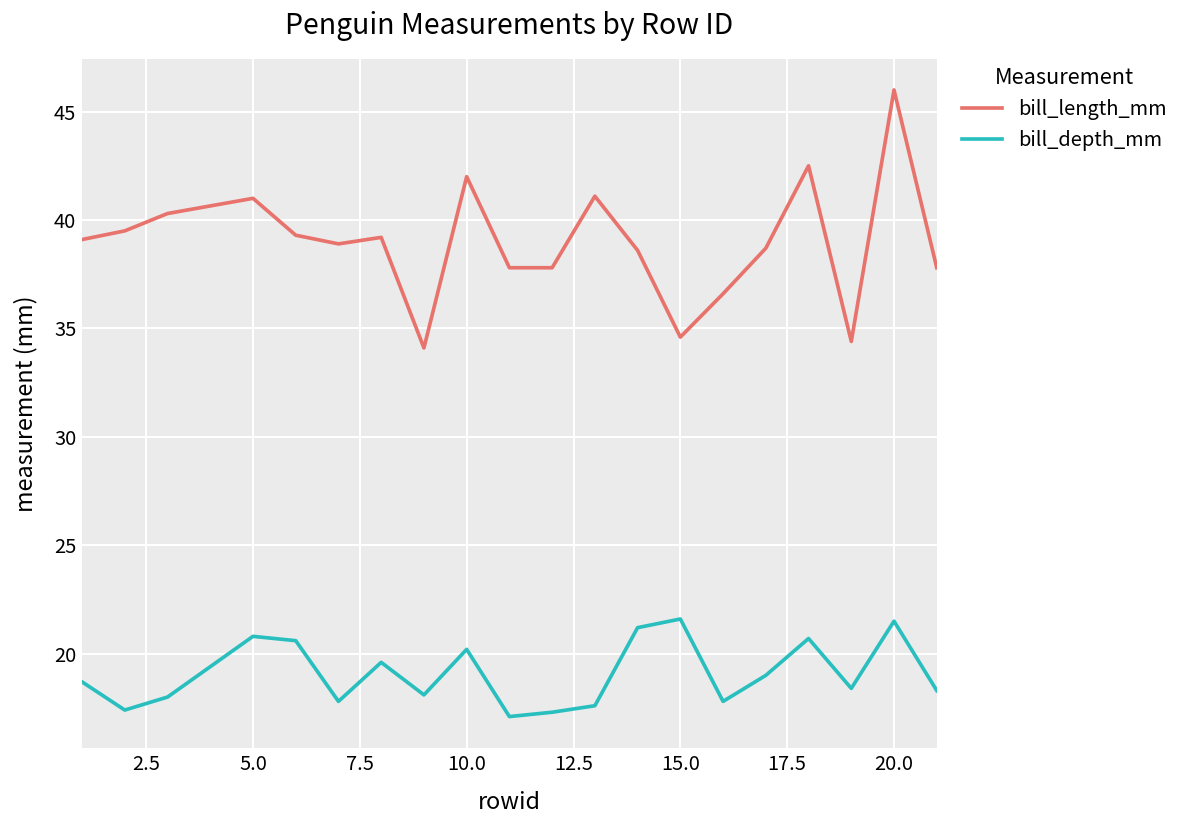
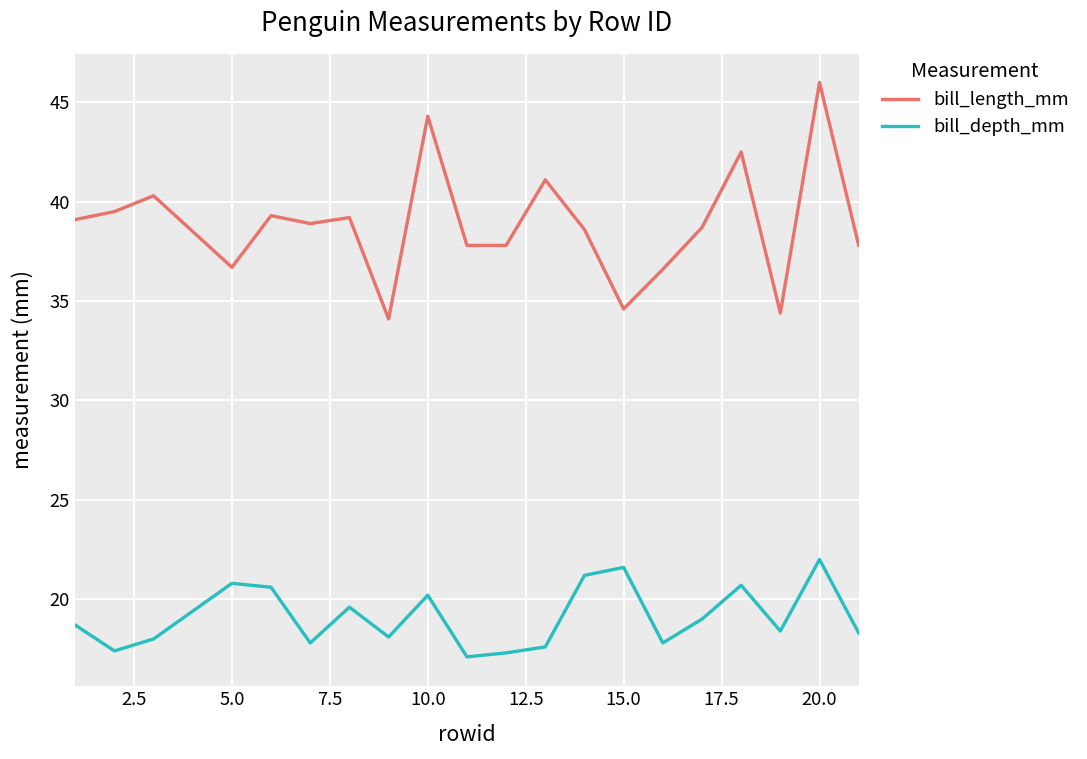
bill_length_mm, 5.0: 41.0 -> 36.7
bill_length_mm, 10.0: 42.0 -> 44.3
bill_depth_mm, 20.0: 21.5 -> 22.0
